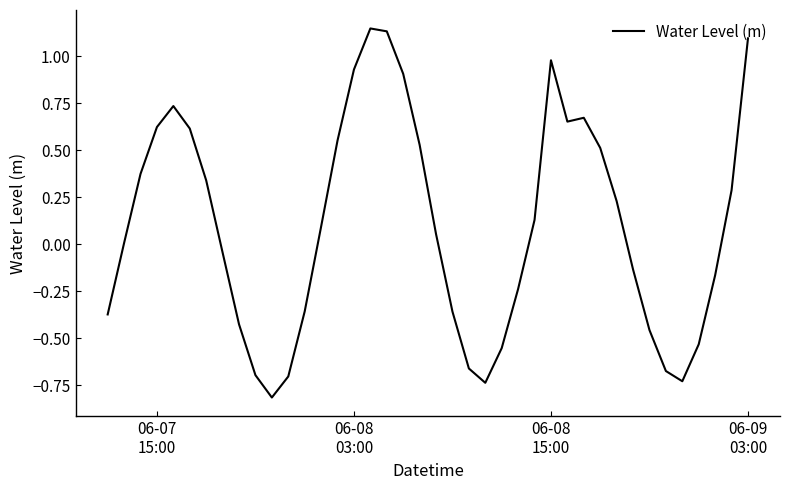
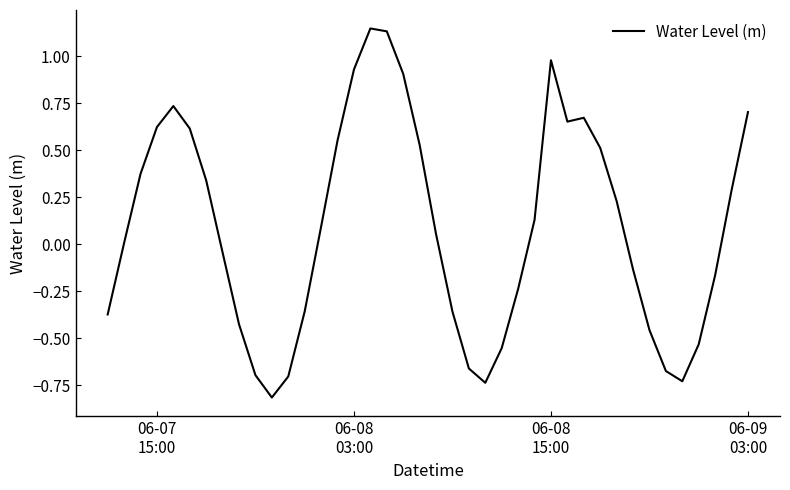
06-09 03:00: 1.10 -> 0.70
